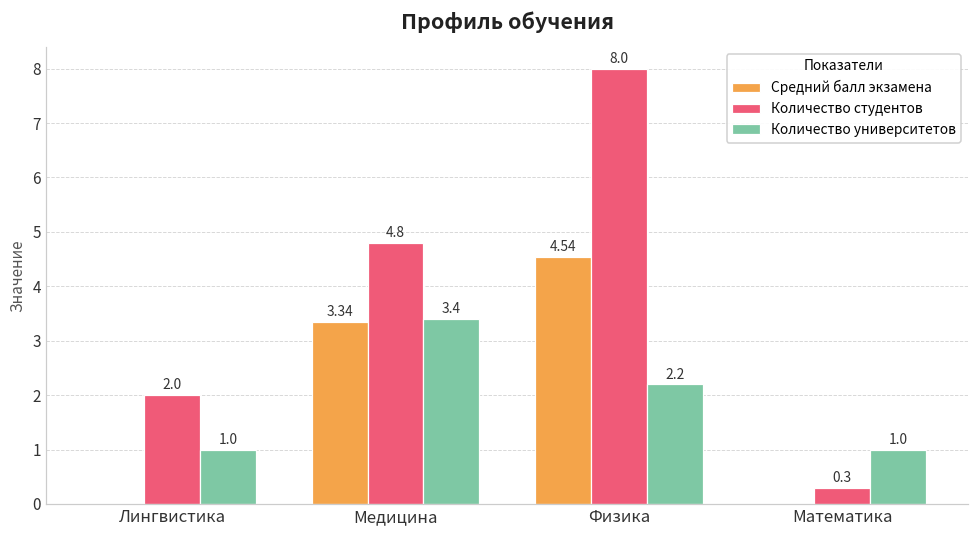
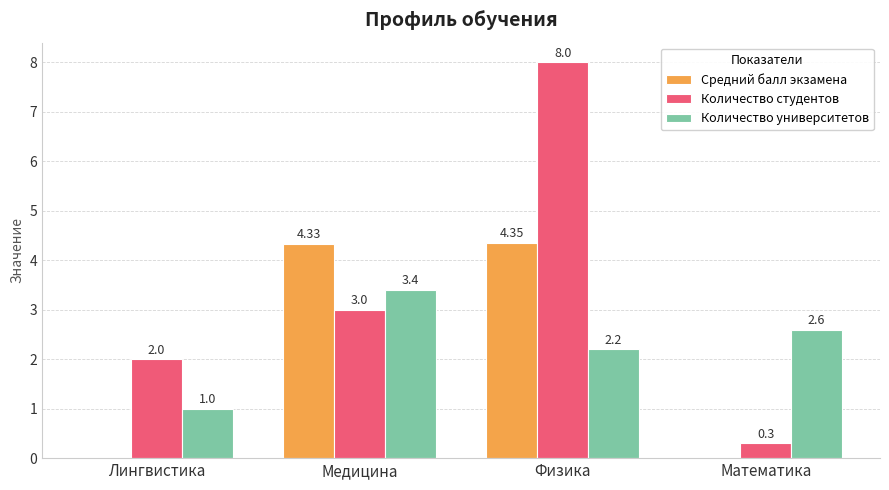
Средний балл экзамена, Медицина: 3.34 -> 4.33
Количество студентов, Медицина: 4.8 -> 3.0
Средний балл экзамена, Физика: 4.54 -> 4.35
Количество университетов, Математика: 1.0 -> 2.6
